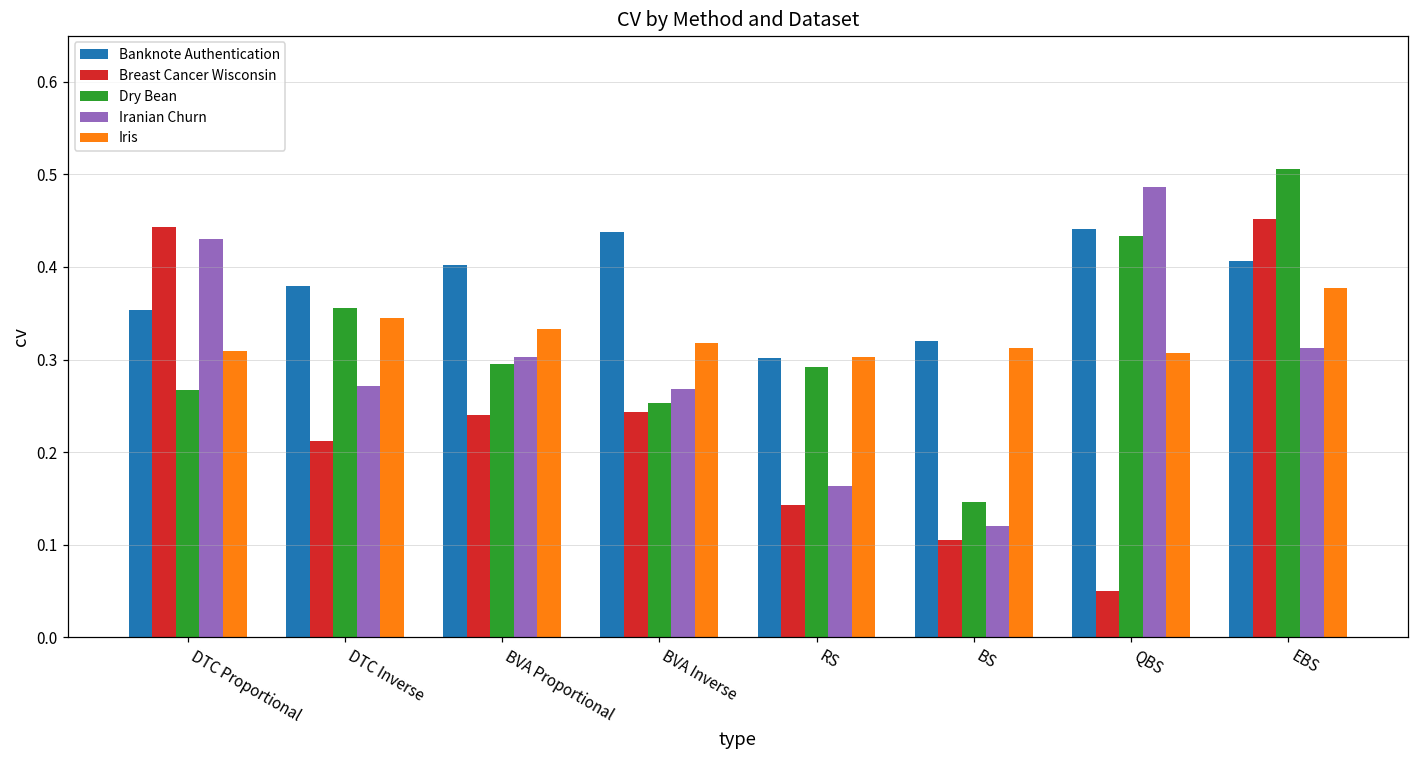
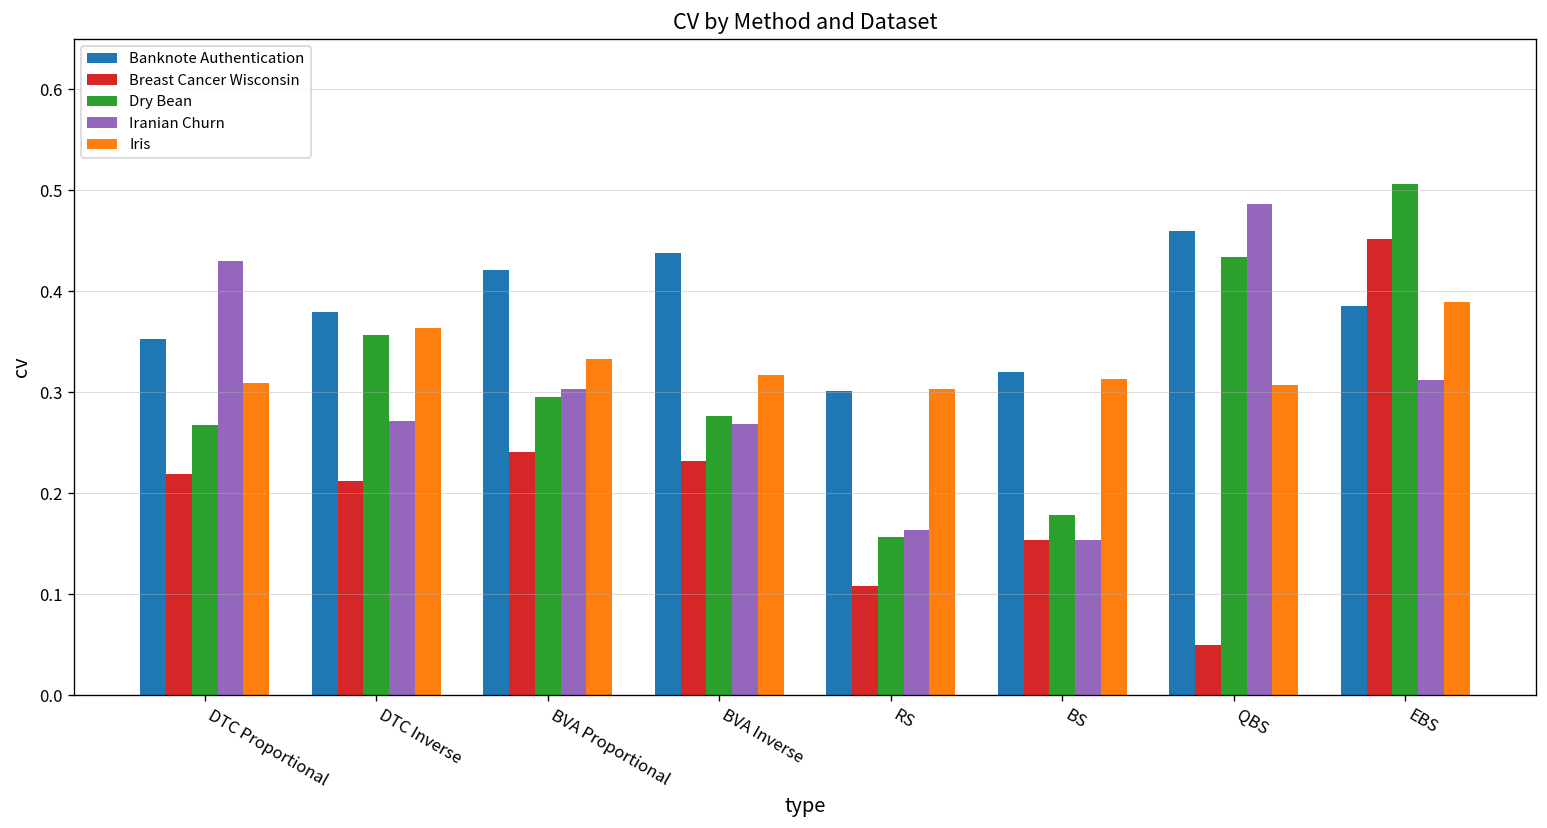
Breast Cancer Wisconsin, DTC Proportional: 0.44 -> 0.22
Iris, DTC Inverse: 0.35 -> 0.36
Banknote Authentication, BVA Proportional: 0.40 -> 0.42
Breast Cancer Wisconsin, BVA Inverse: 0.24 -> 0.23
Dry Bean, BVA Inverse: 0.25 -> 0.28
Breast Cancer Wisconsin, RS: 0.14 -> 0.11
Dry Bean, RS: 0.29 -> 0.16
Breast Cancer Wisconsin, BS: 0.10 -> 0.15
Dry Bean, BS: 0.15 -> 0.18
Iranian Churn, BS: 0.12 -> 0.15
Banknote Authentication, QBS: 0.44 -> 0.46
Banknote Authentication, EBS: 0.41 -> 0.39
Iris, EBS: 0.38 -> 0.39
